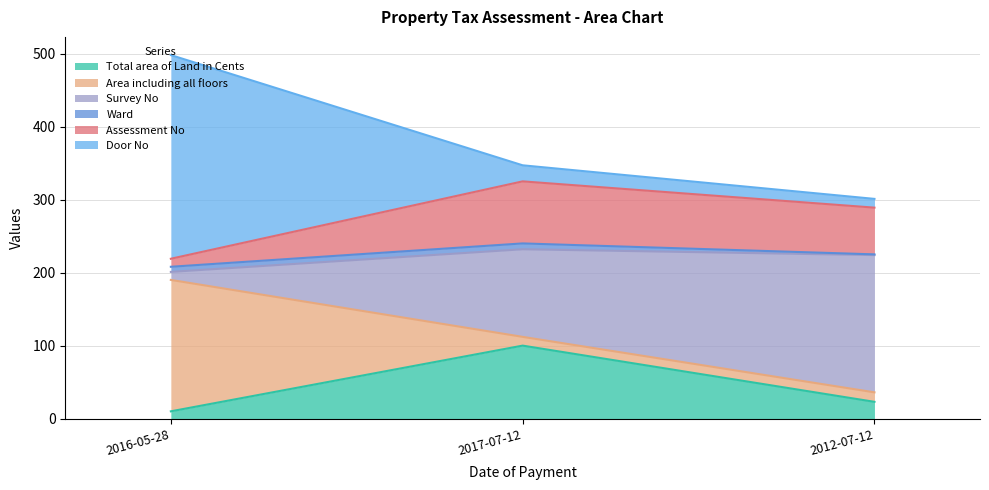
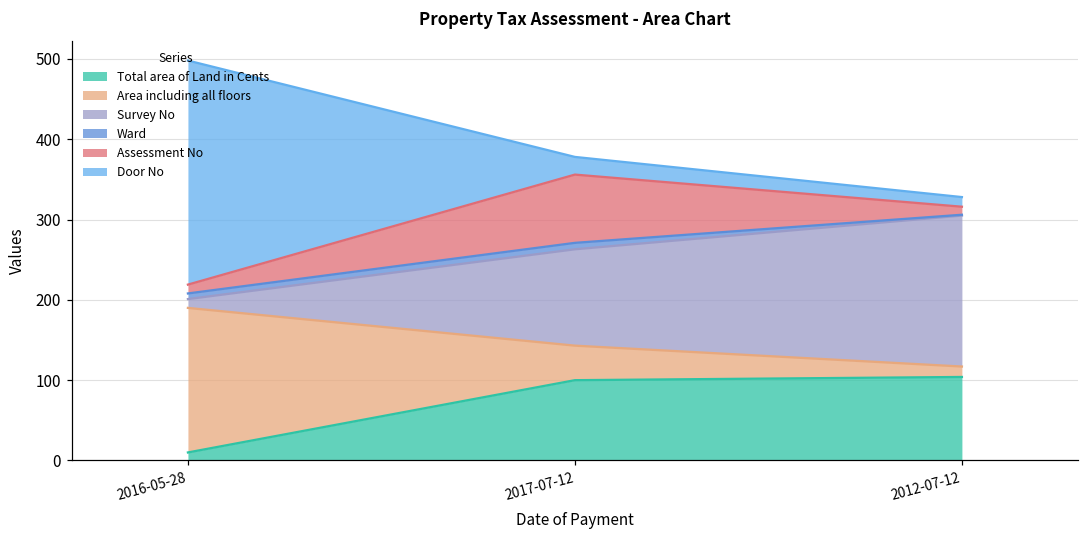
Area including all floors, 2017-07-12: 10 -> 40
Total area of Land in Cents, 2012-07-12: 20 -> 100
Assessment No, 2012-07-12: 60 -> 10
